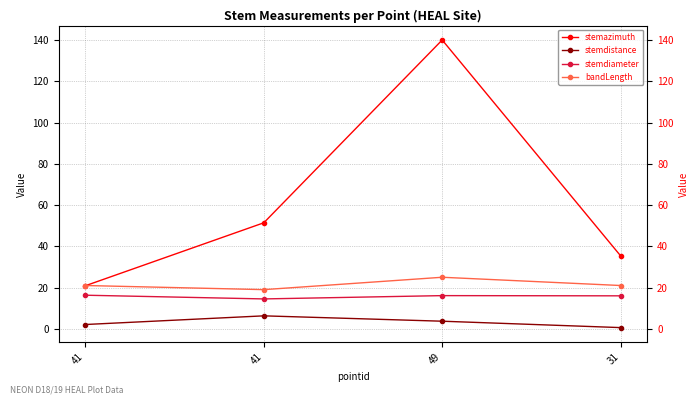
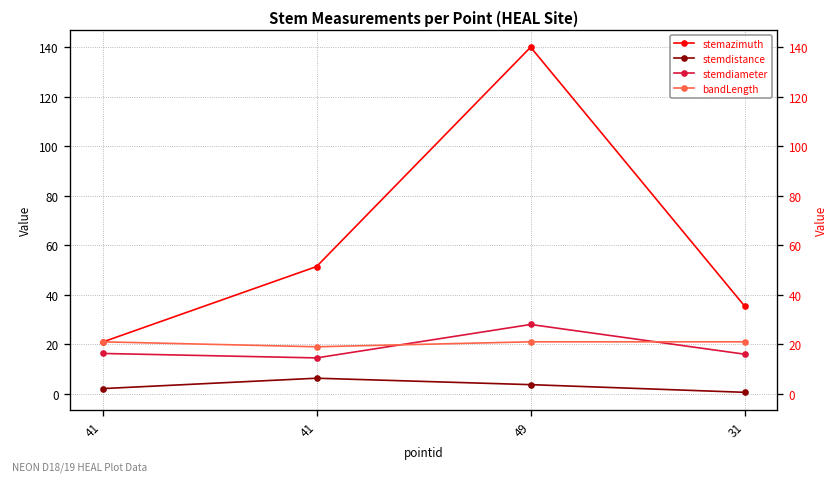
stemdiameter, 49: 16 -> 28
bandLength, 49: 25 -> 21
